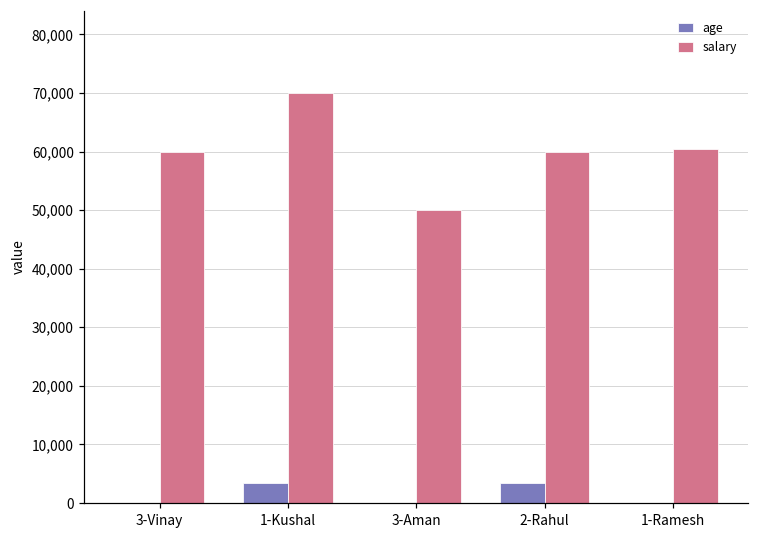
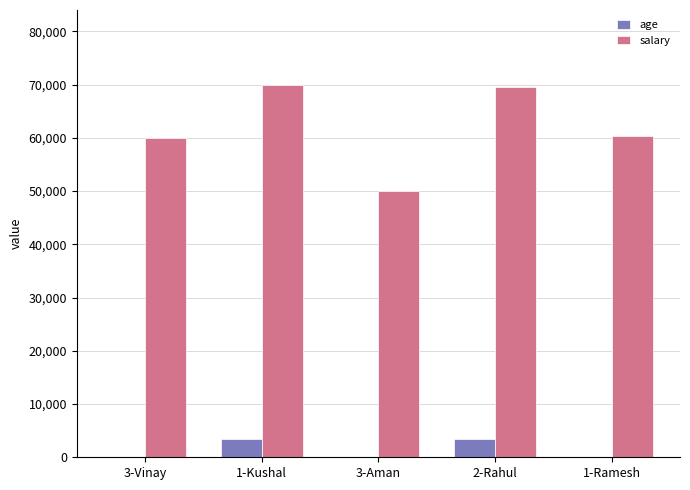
salary, 2-Rahul: 60,000 -> 70,000
